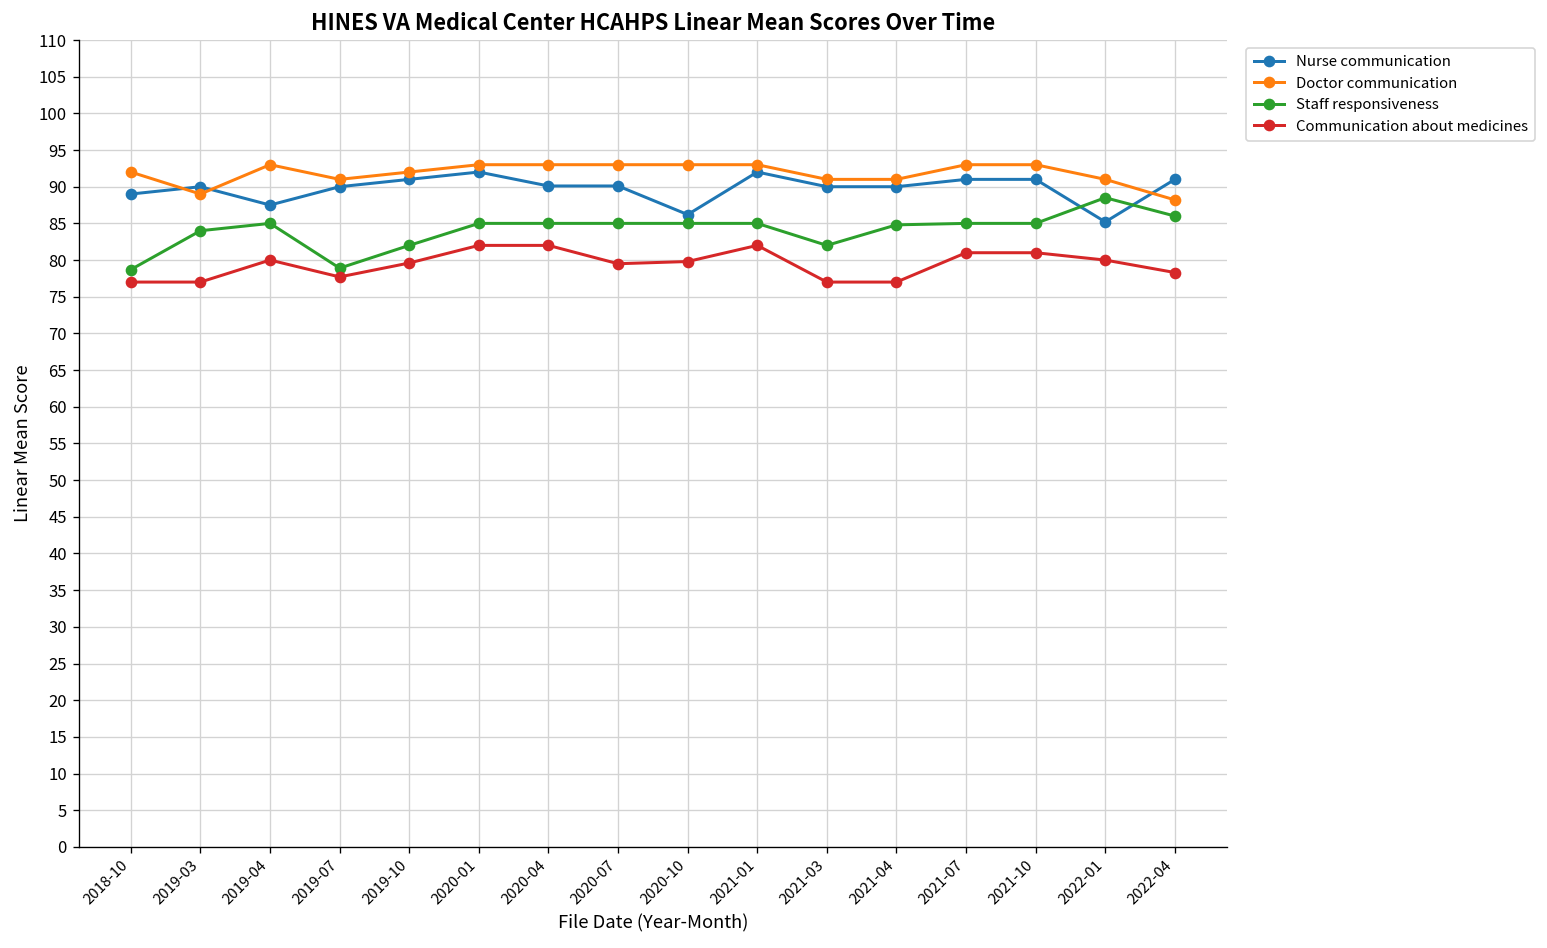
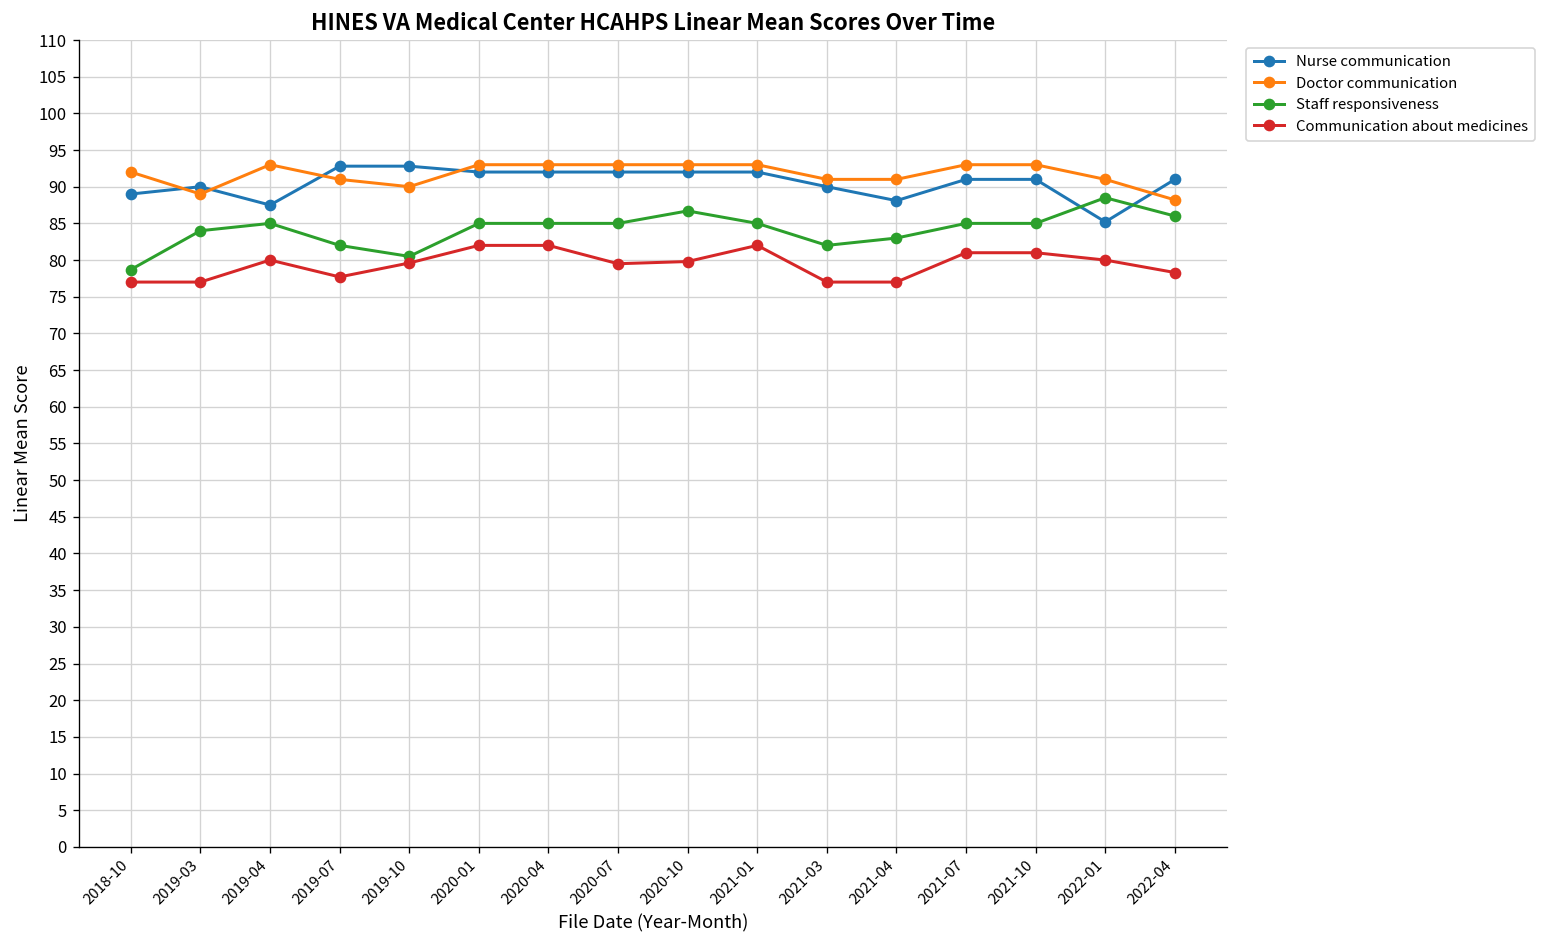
Nurse communication, 2019-07: 90 -> 93
Staff responsiveness, 2019-07: 79 -> 82
Nurse communication, 2019-10: 91 -> 93
Doctor communication, 2019-10: 92 -> 90
Staff responsiveness, 2019-10: 82 -> 81
Nurse communication, 2020-04: 90 -> 92
Nurse communication, 2020-07: 90 -> 92
Nurse communication, 2020-10: 86 -> 92
Staff responsiveness, 2020-10: 85 -> 87
Nurse communication, 2021-04: 90 -> 88
Staff responsiveness, 2021-04: 85 -> 83
